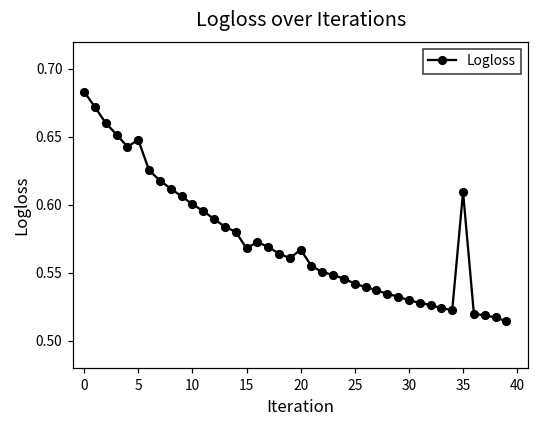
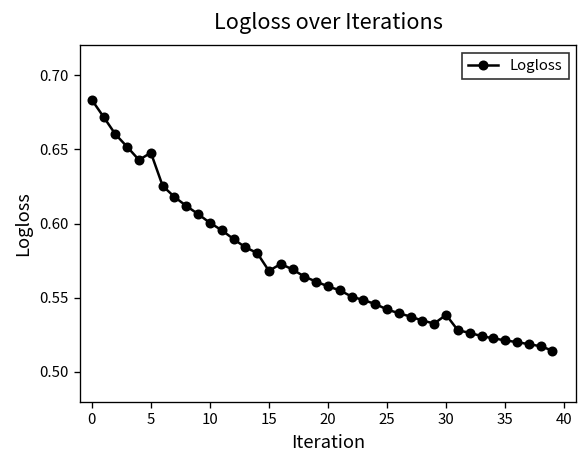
20: 0.567 -> 0.558
30: 0.530 -> 0.538
35: 0.610 -> 0.521
